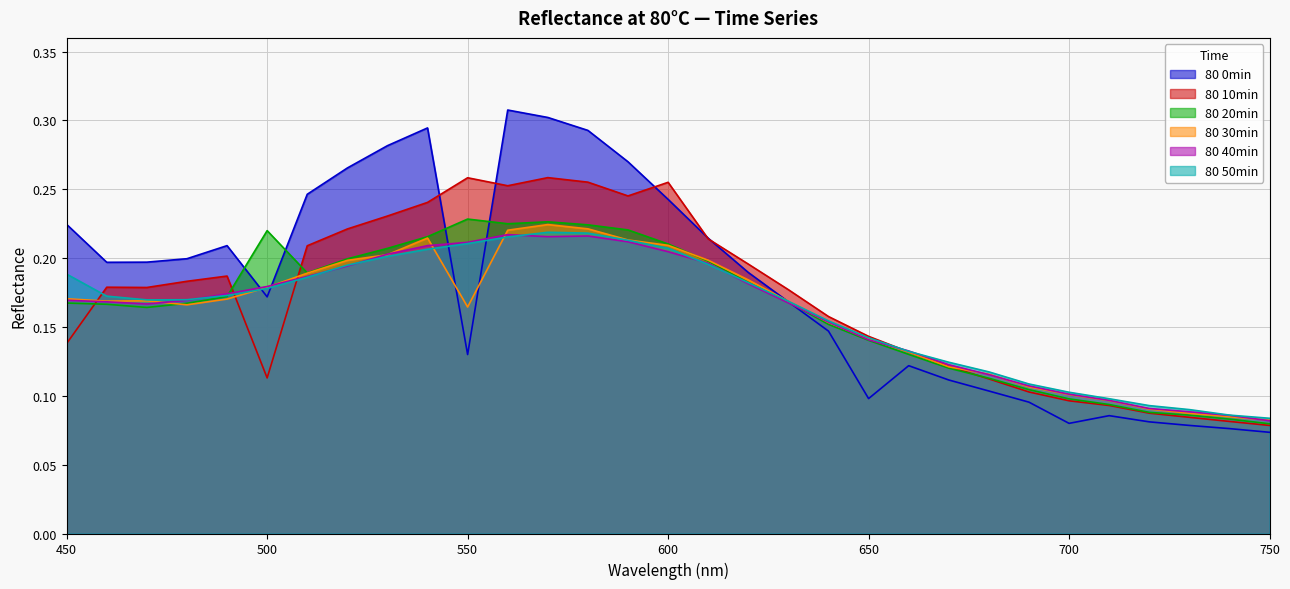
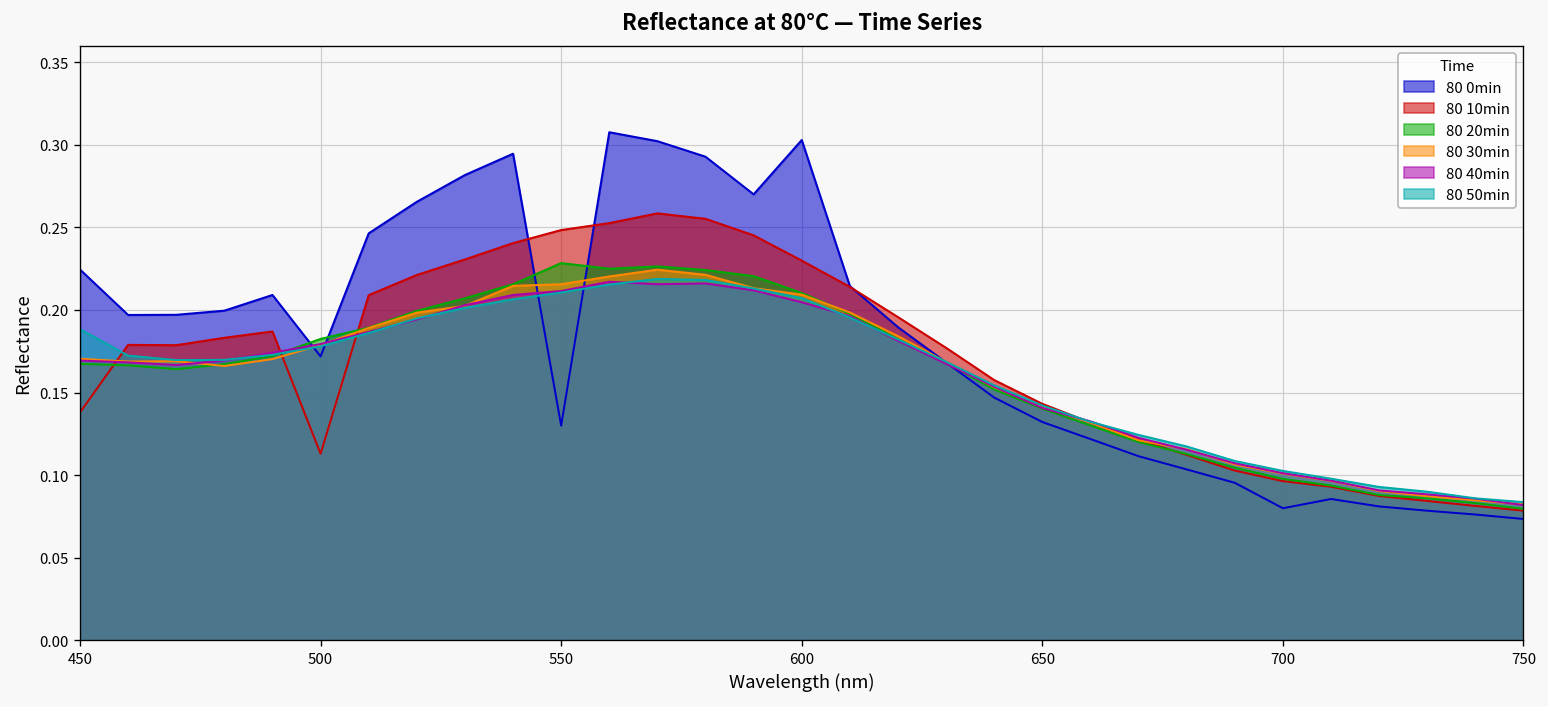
80 20min, 500: 0.220 -> 0.183
80 10min, 550: 0.258 -> 0.248
80 30min, 550: 0.165 -> 0.216
80 0min, 600: 0.243 -> 0.303
80 10min, 600: 0.255 -> 0.230
80 0min, 650: 0.098 -> 0.132
